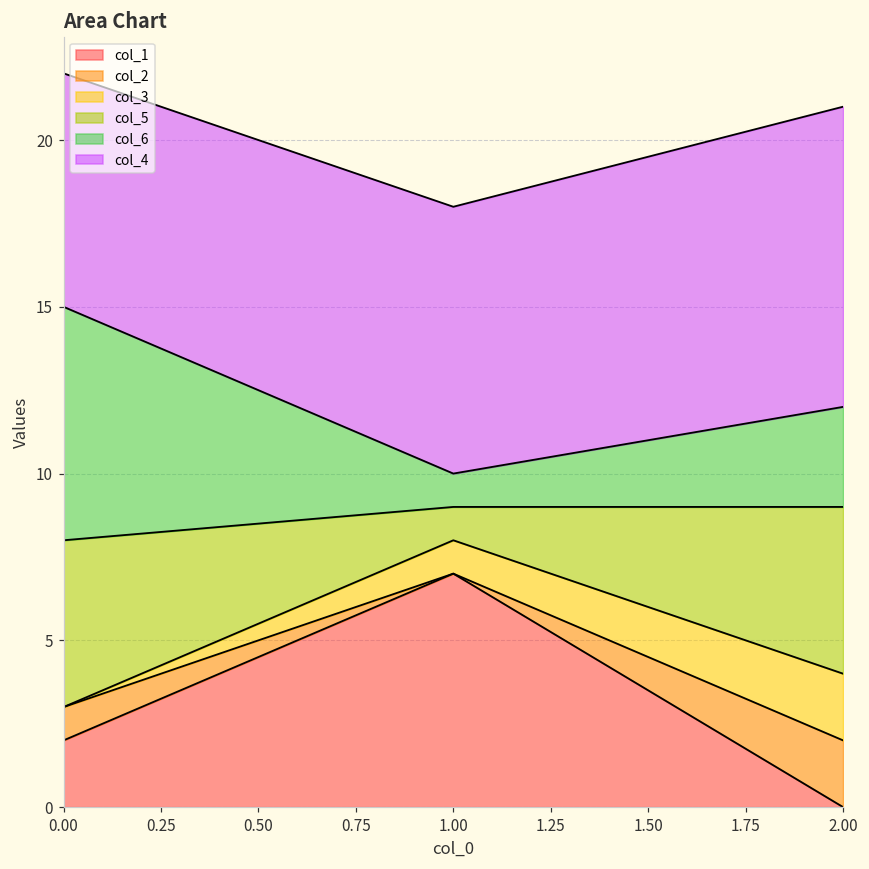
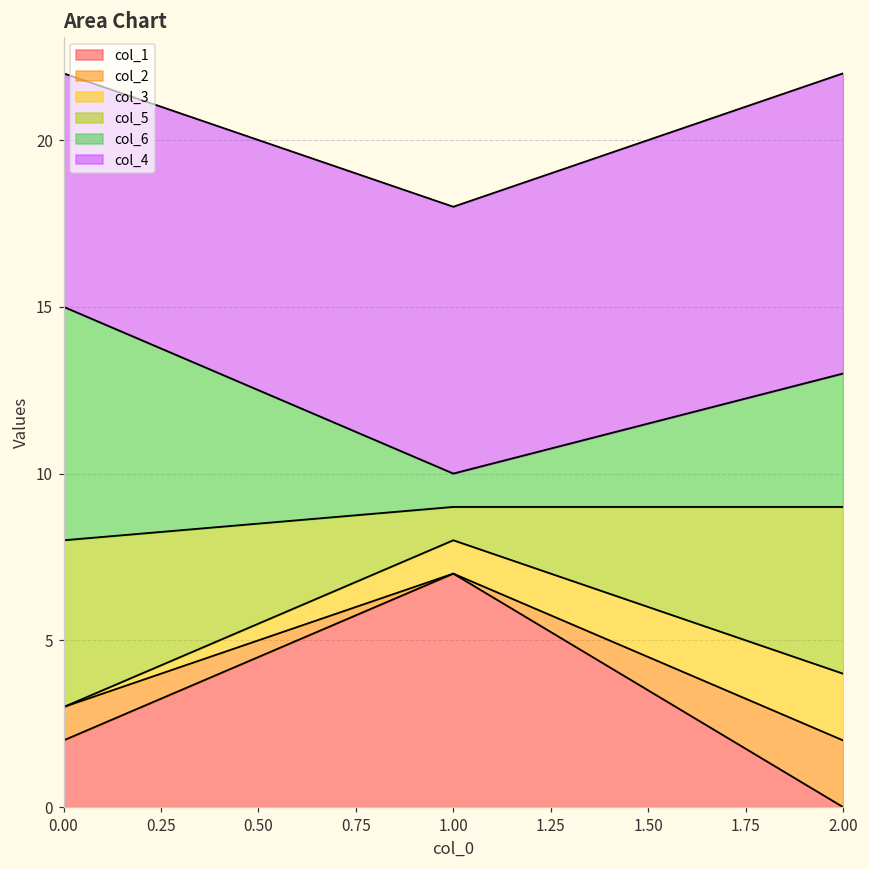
col_6, 2.00: 3 -> 4
